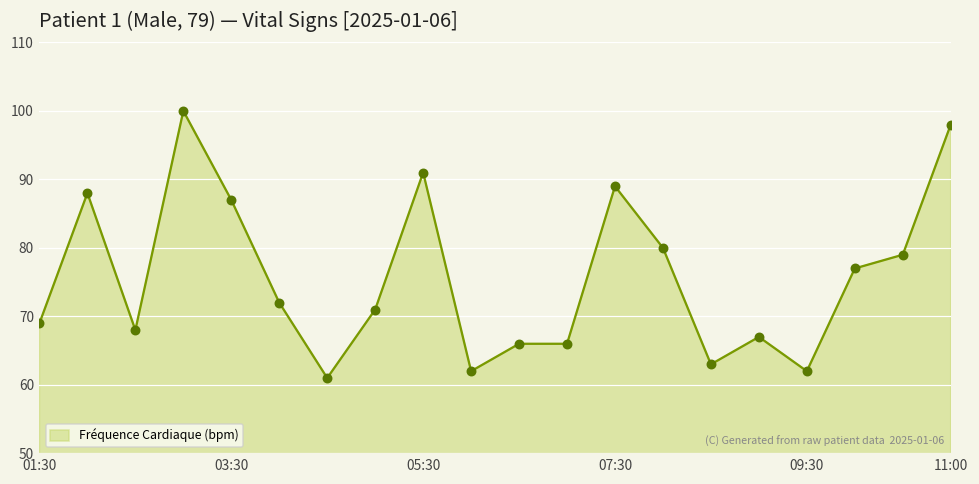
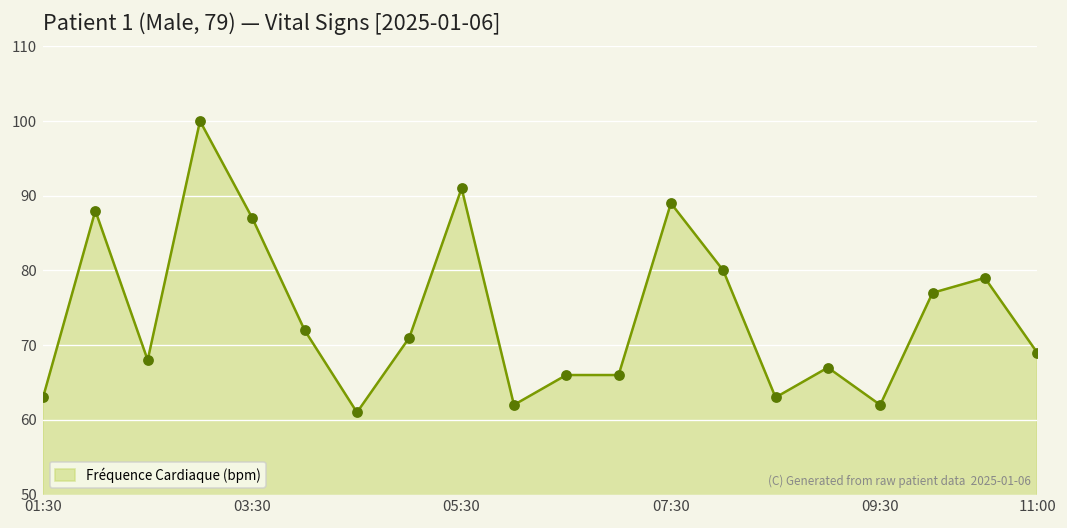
01:30: 69 -> 63
11:00: 98 -> 69
